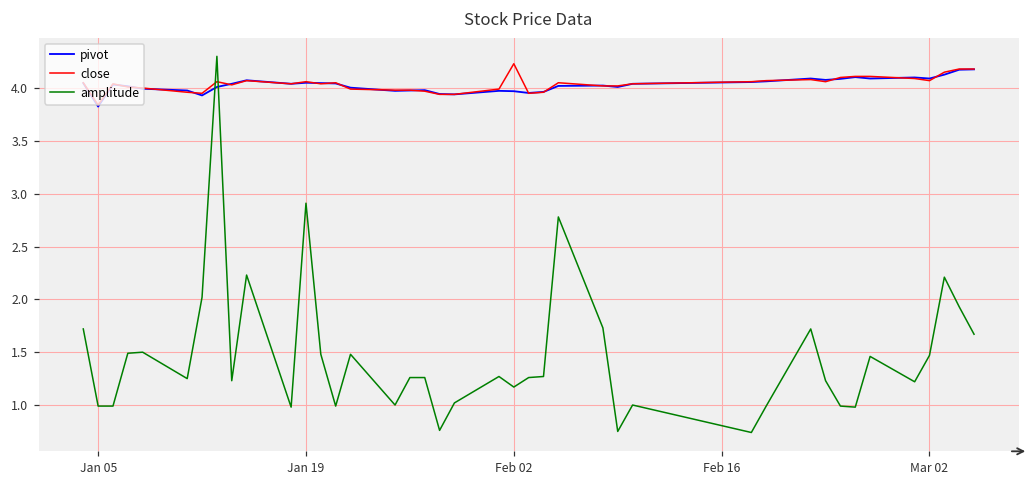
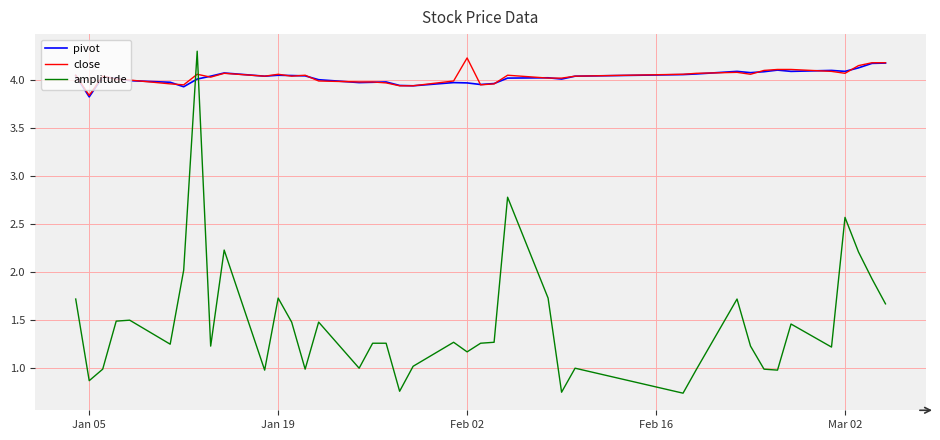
amplitude, Jan 05: 1.0 -> 0.9
amplitude, Jan 19: 2.9 -> 1.7
amplitude, Mar 02: 1.5 -> 2.6
